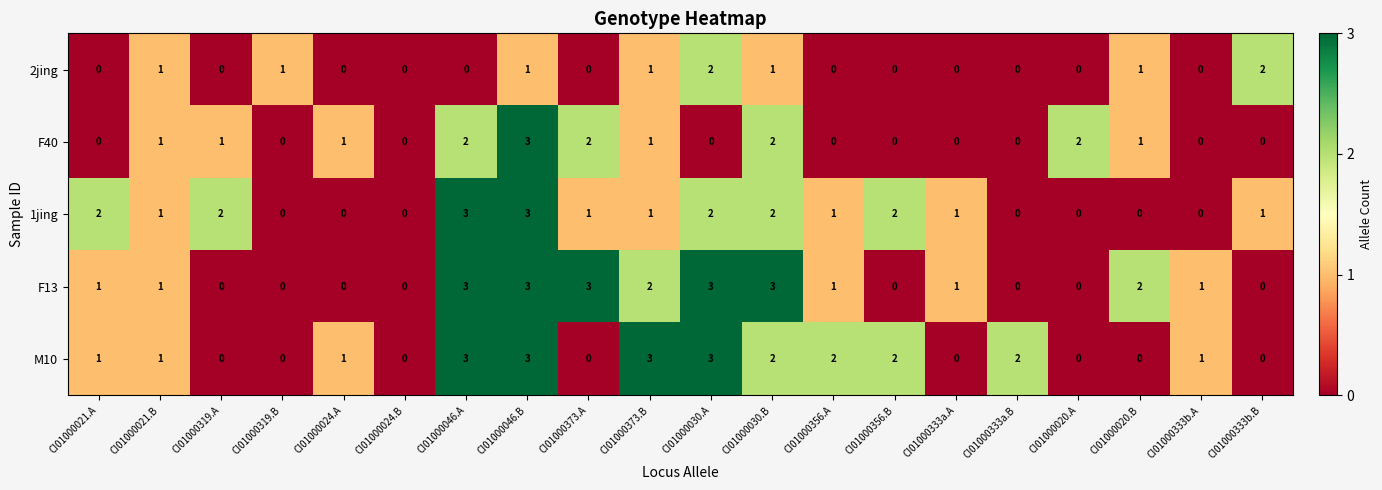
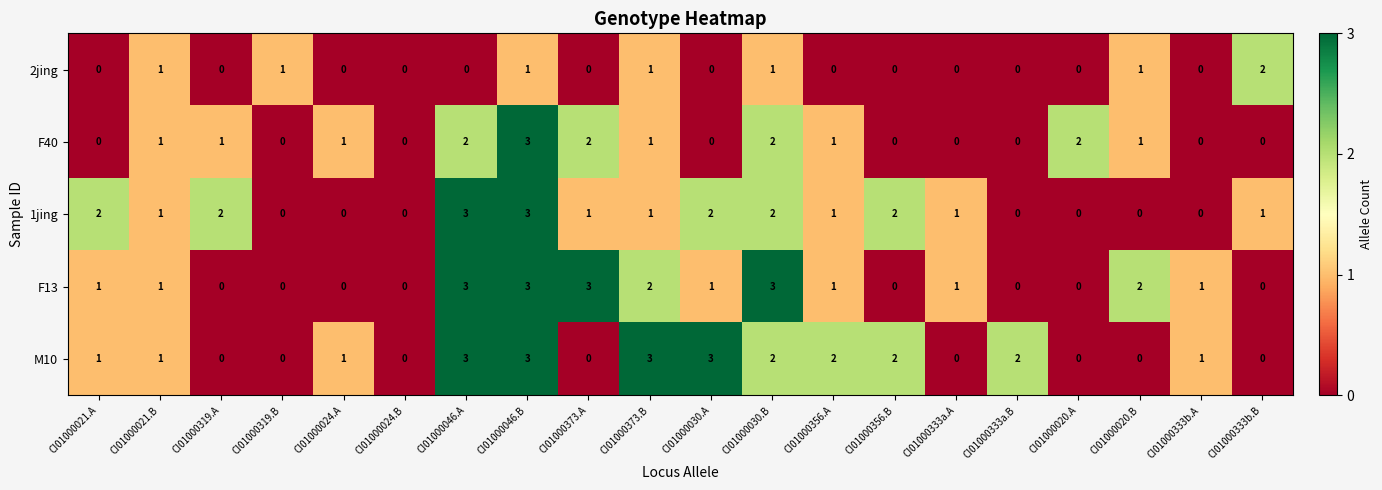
2jing, CI01000030.A: 2 -> 0
F40, CI01000356.A: 0 -> 1
F13, CI01000030.A: 3 -> 1
